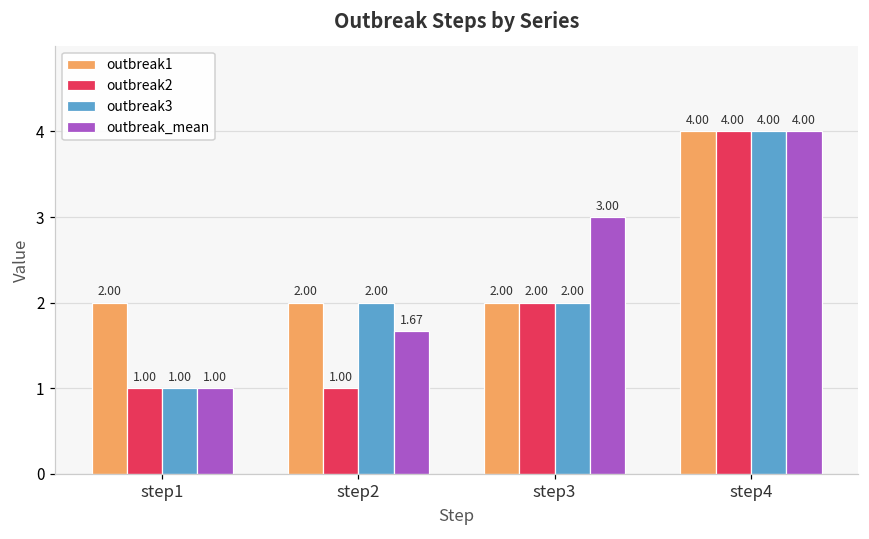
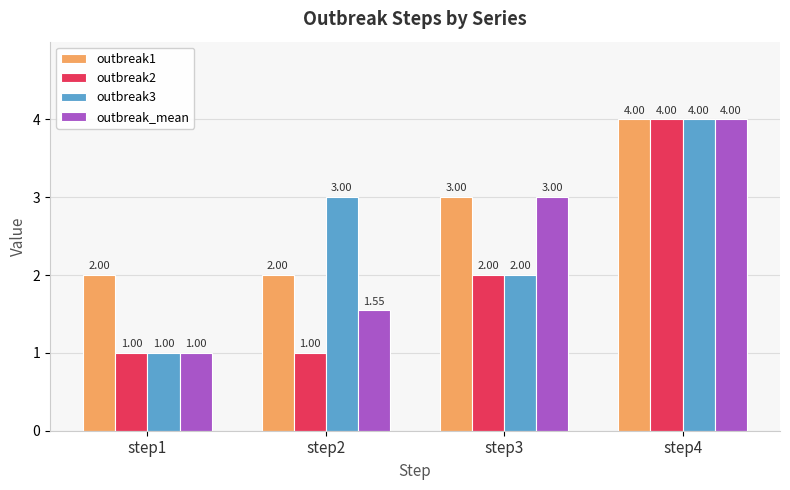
outbreak3, step2: 2.00 -> 3.00
outbreak_mean, step2: 1.67 -> 1.55
outbreak1, step3: 2.00 -> 3.00
